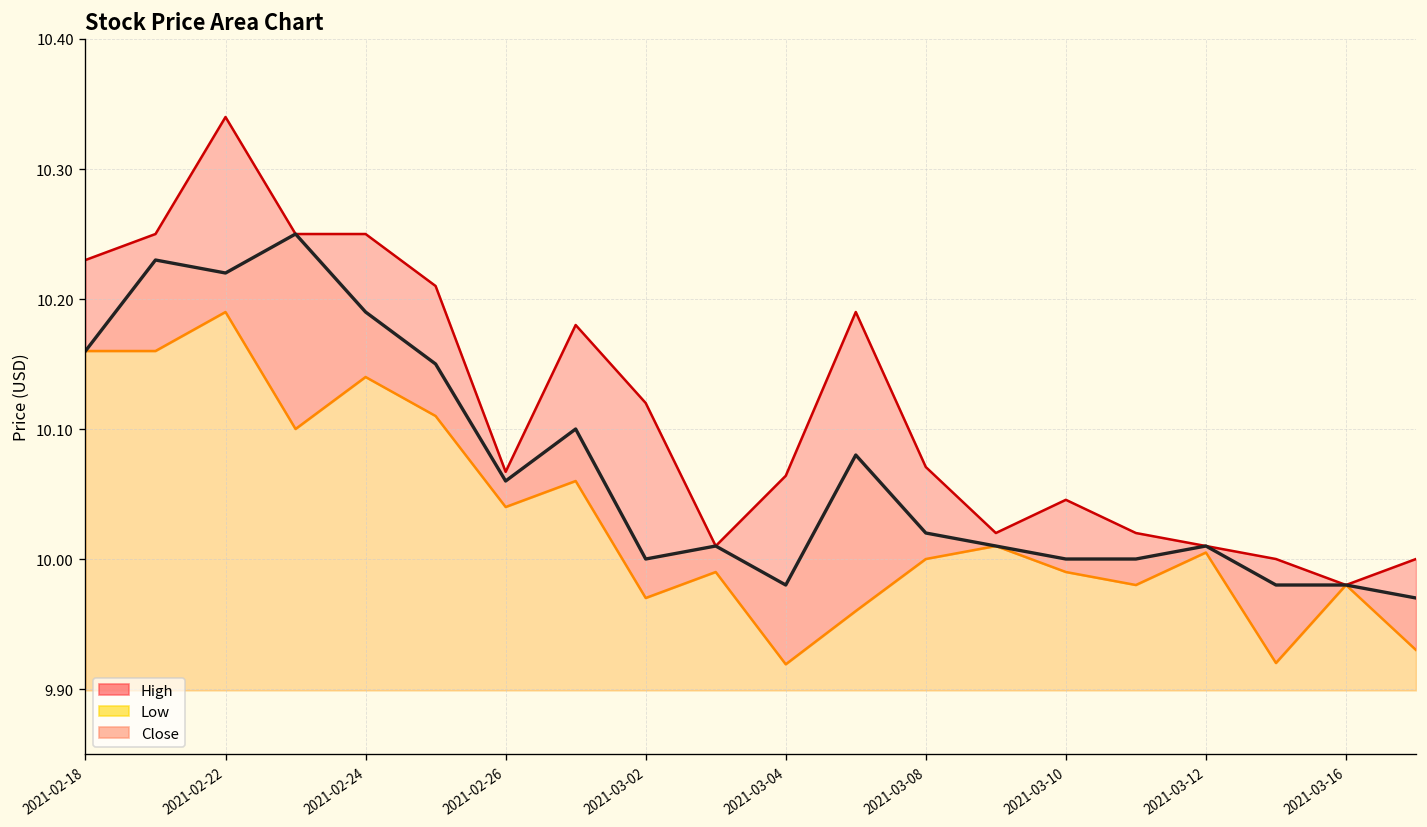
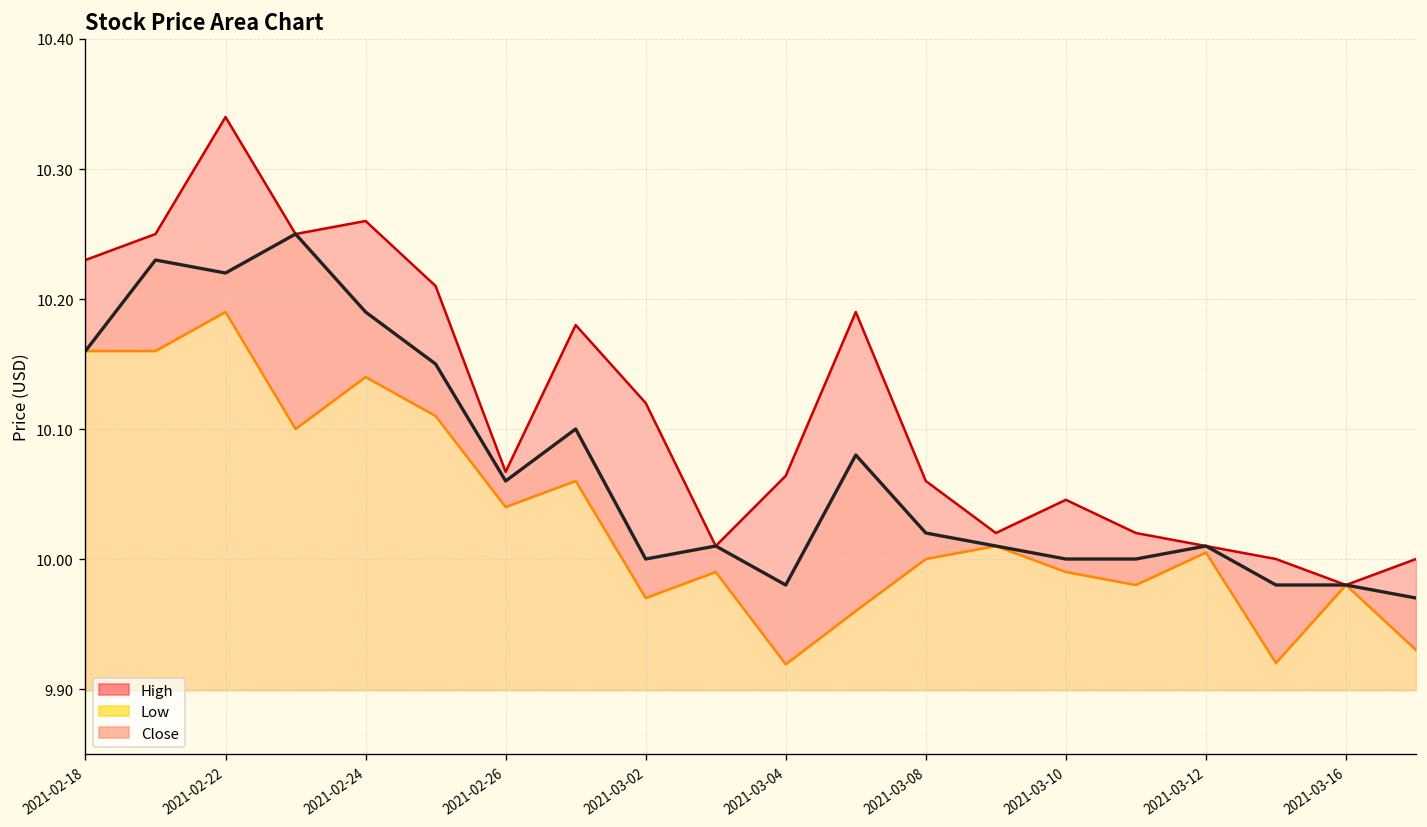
High, 2021-02-24: 10.25 -> 10.26
High, 2021-03-08: 10.071 -> 10.060
